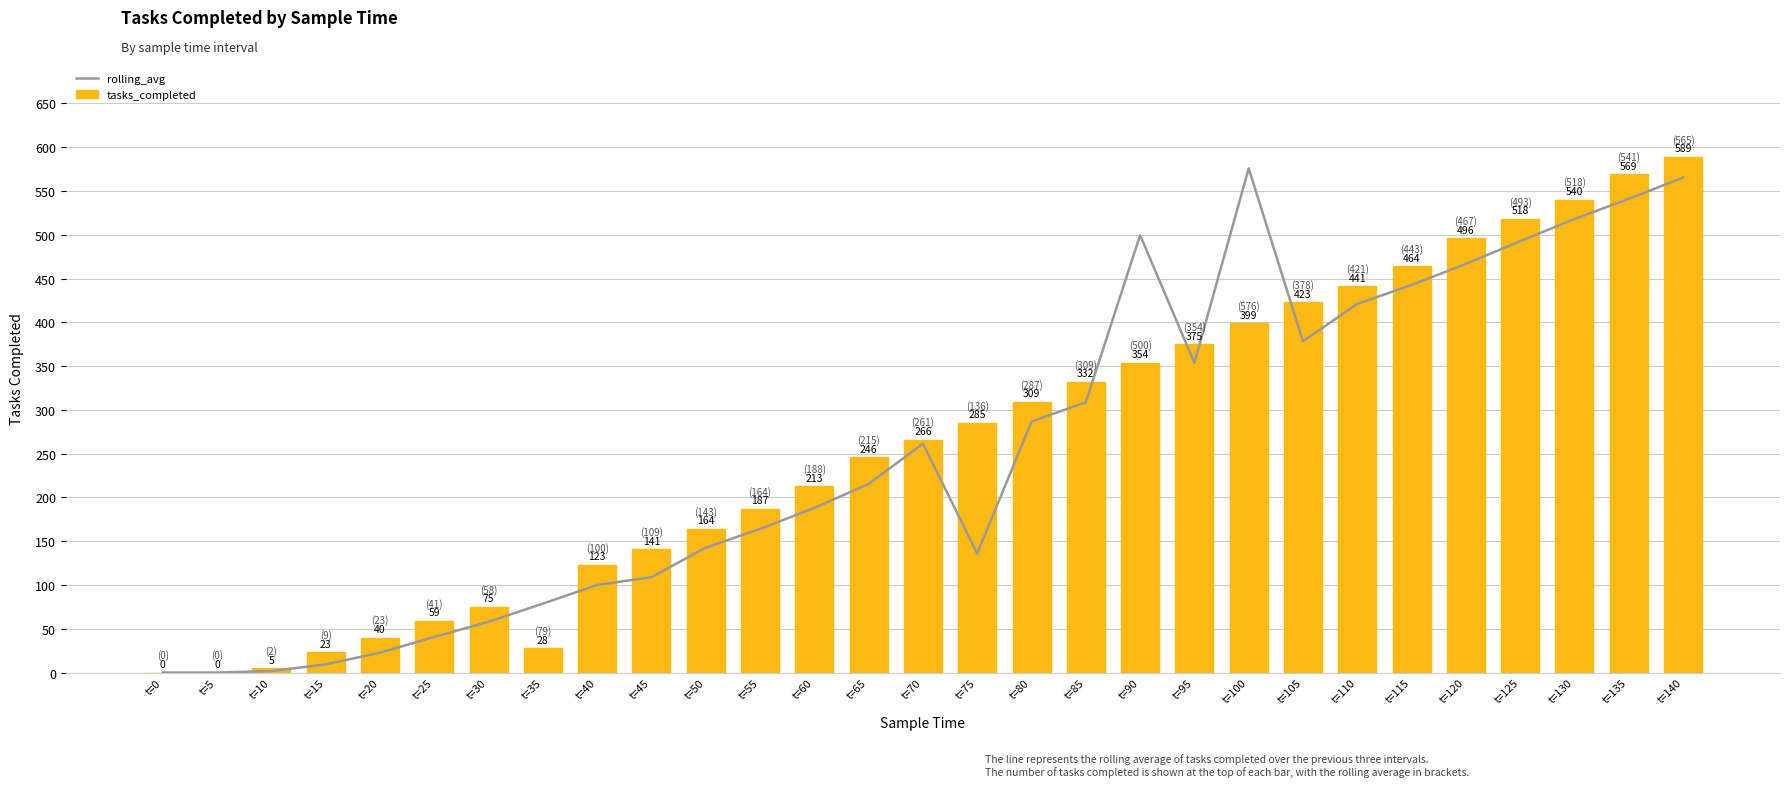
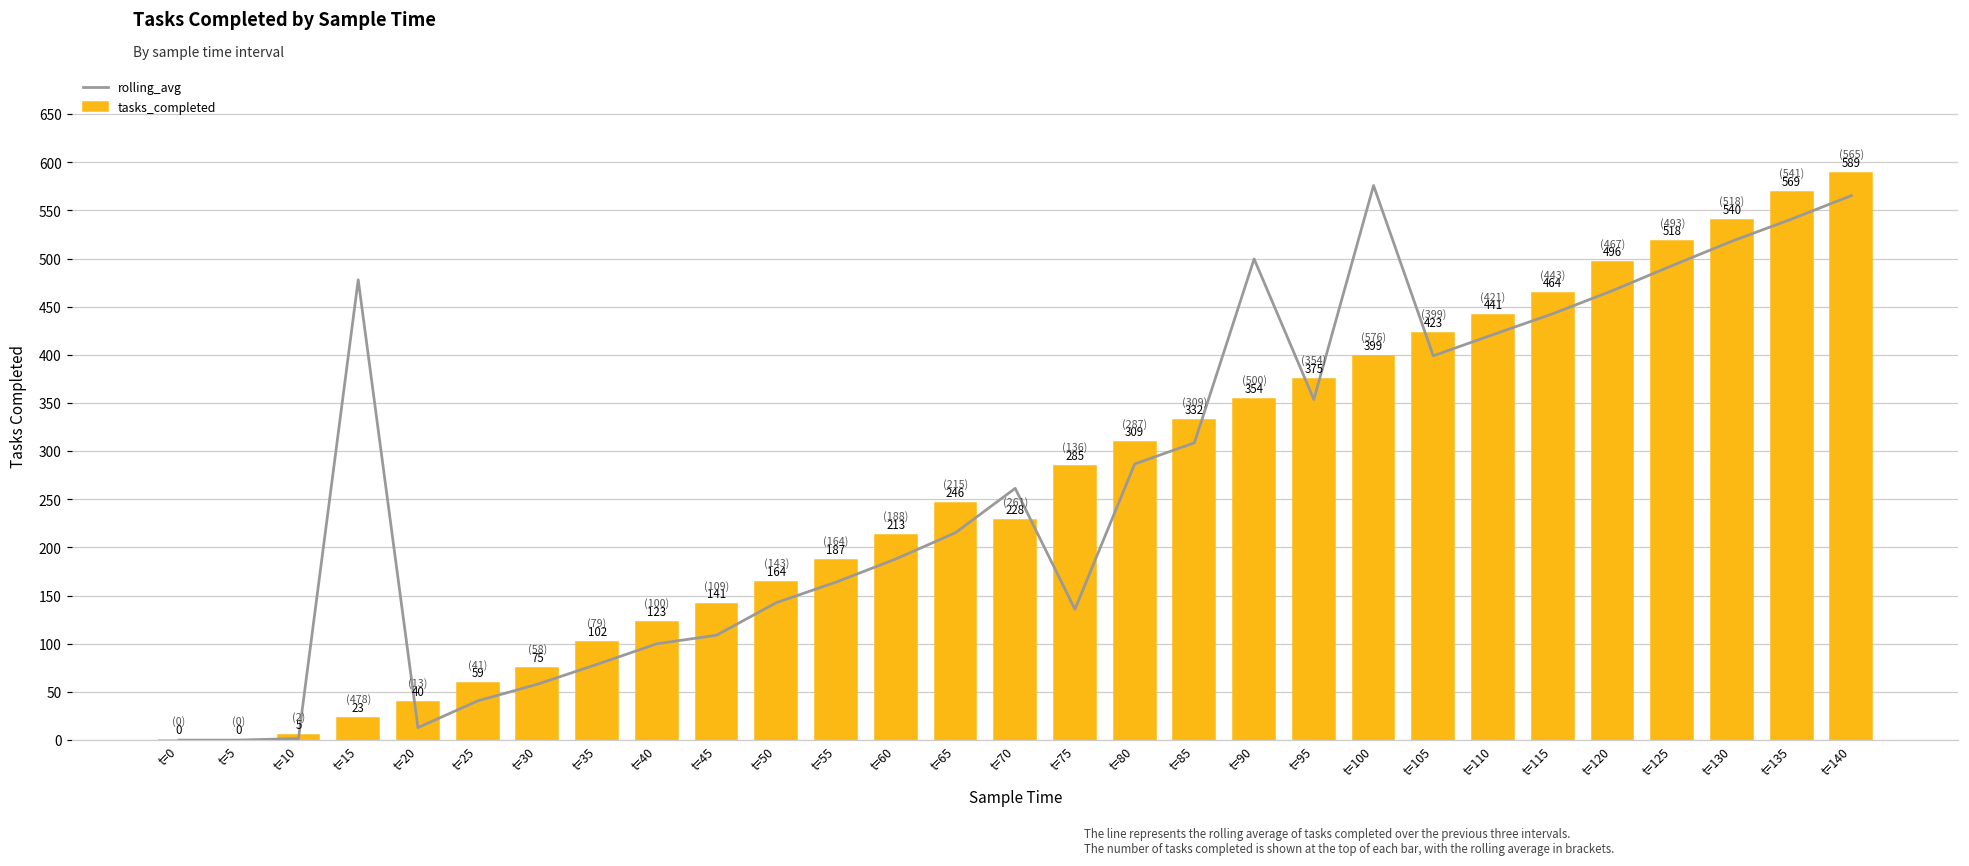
rolling_avg, t=15: (9) -> (478)
rolling_avg, t=20: (23) -> (13)
tasks_completed, t=35: 28 -> 102
tasks_completed, t=70: 266 -> 228
rolling_avg, t=105: (378) -> (399)
